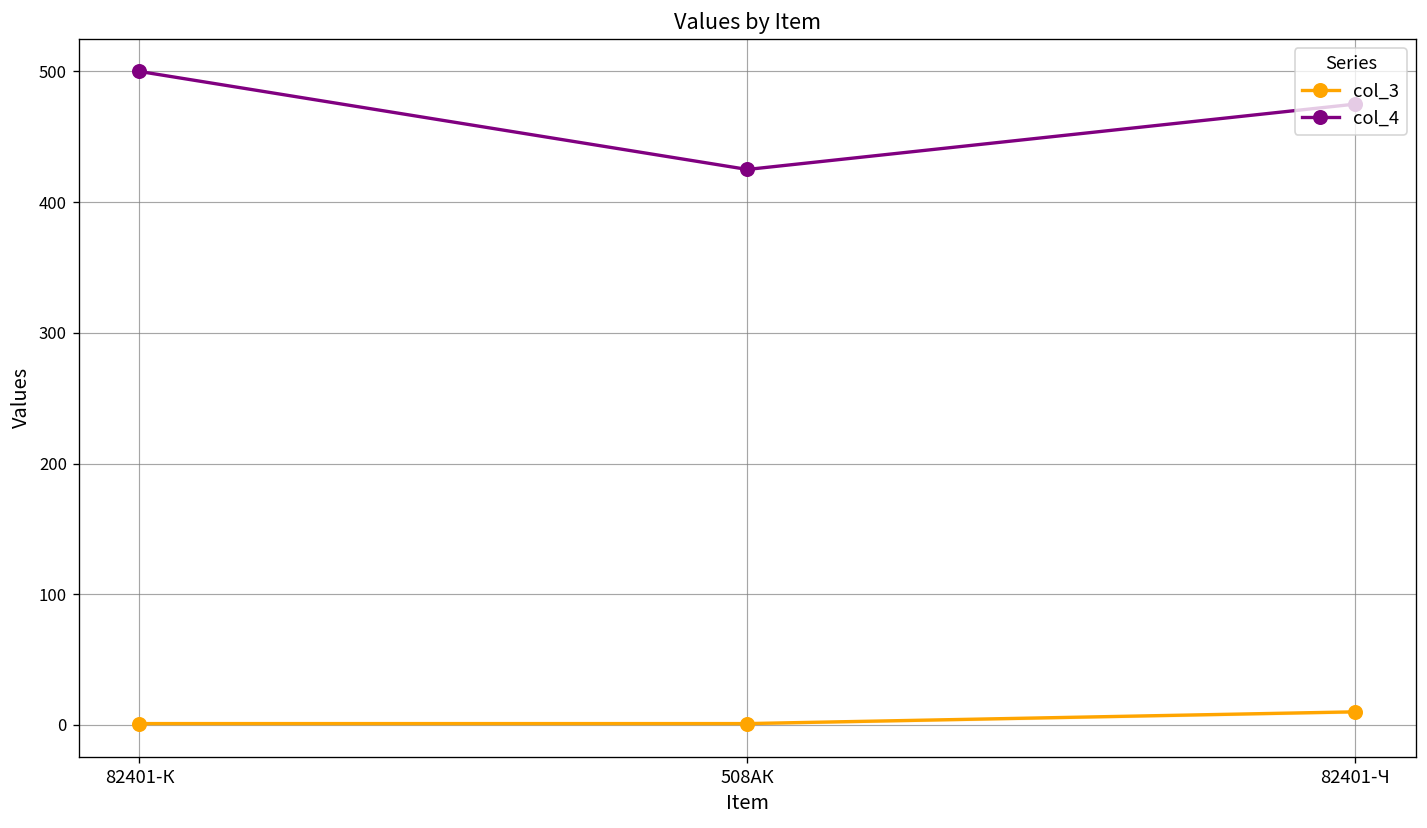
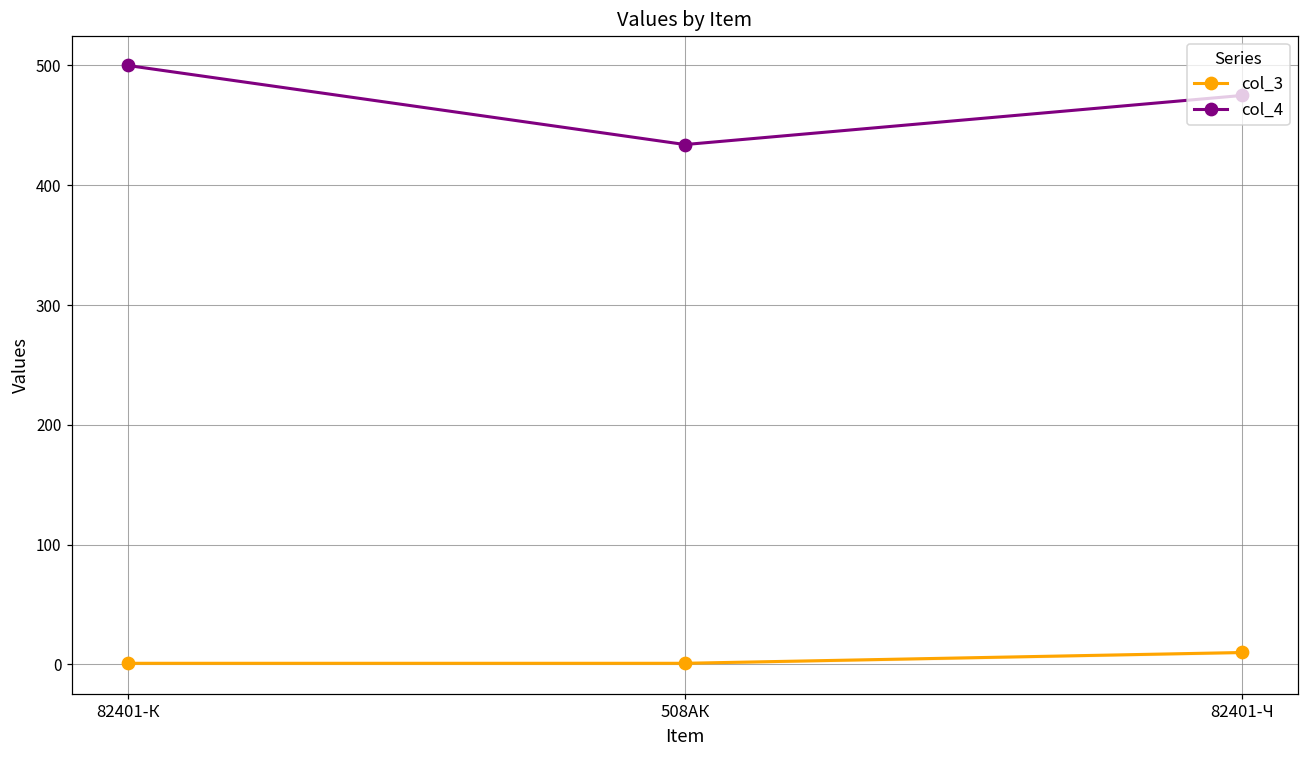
col_4, 508АК: 425 -> 434
